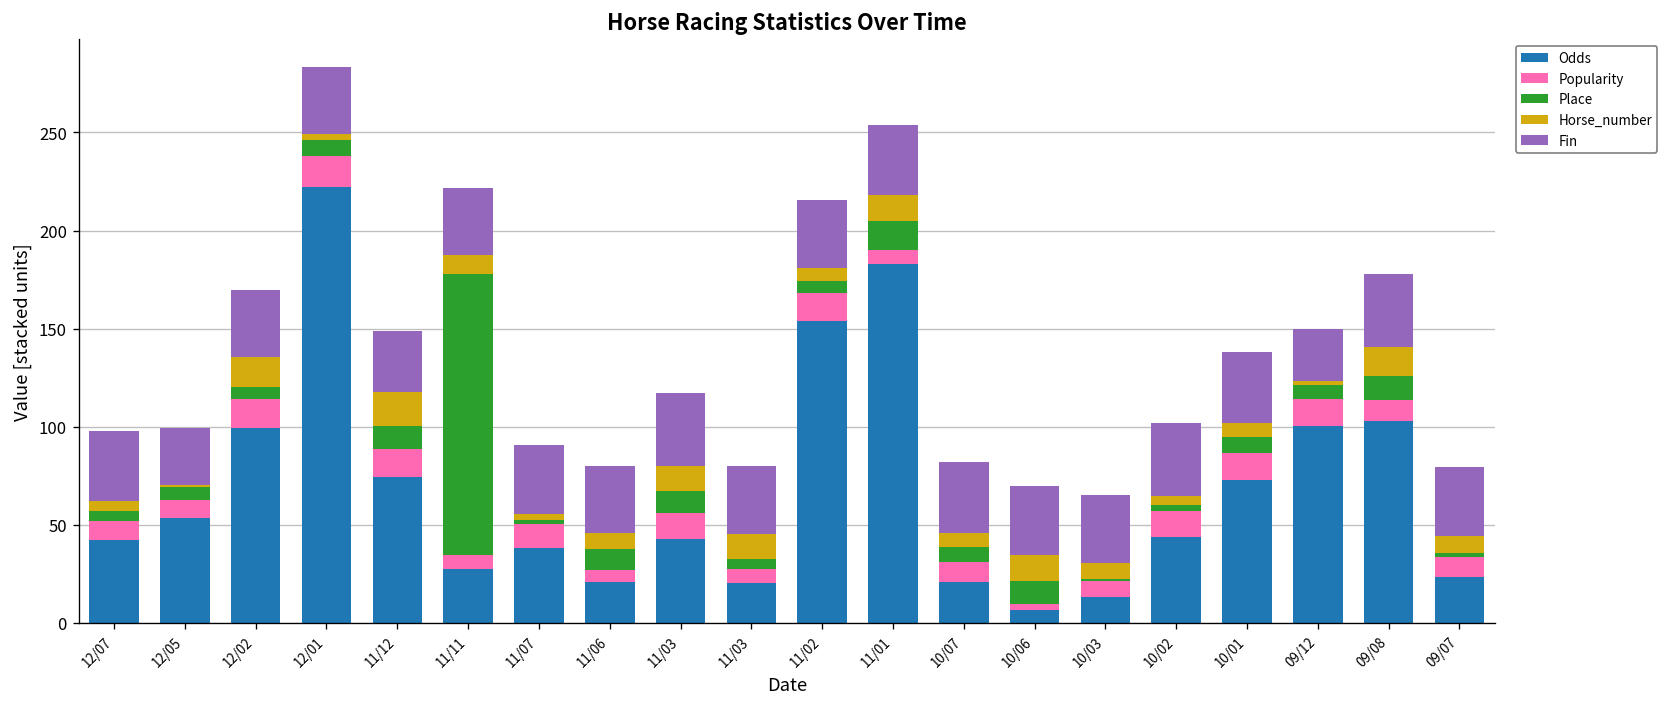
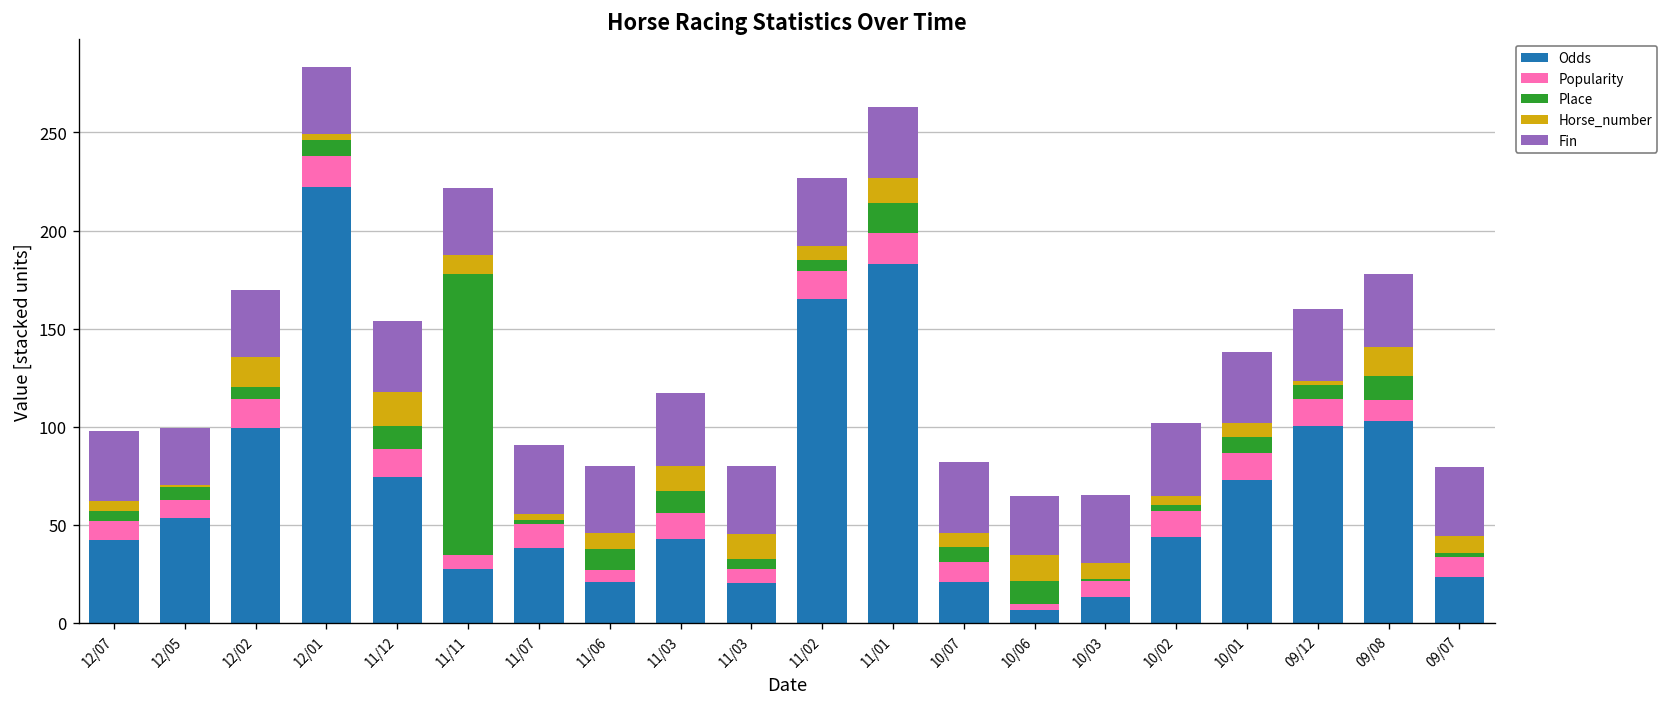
Fin, 11/12: 32 -> 37
Odds, 11/02: 154 -> 165
Popularity, 11/01: 7 -> 16
Fin, 10/06: 35 -> 30
Fin, 09/12: 27 -> 37
